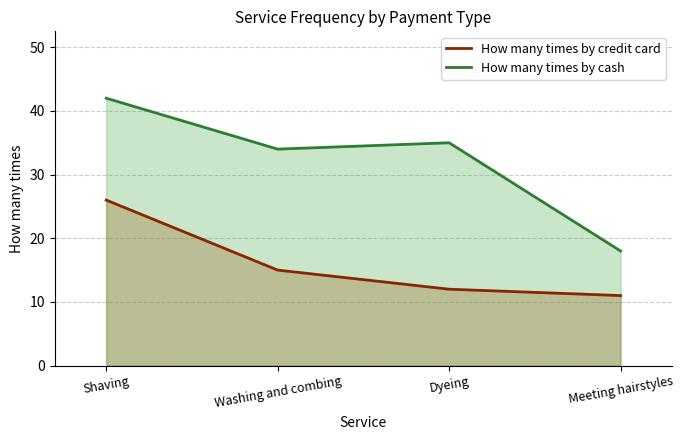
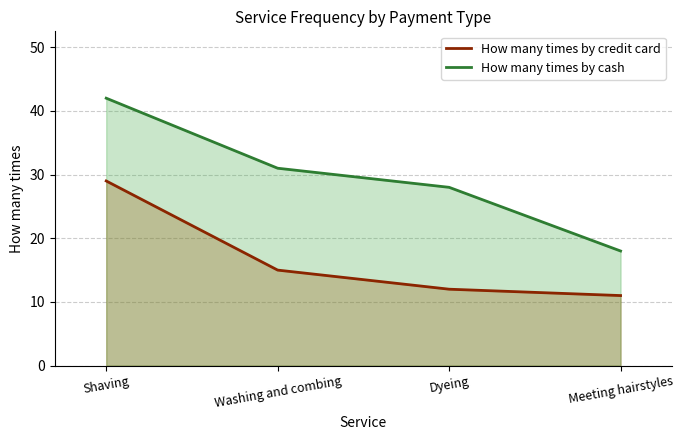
How many times by credit card, Shaving: 26 -> 29
How many times by cash, Washing and combing: 34 -> 31
How many times by cash, Dyeing: 35 -> 28
